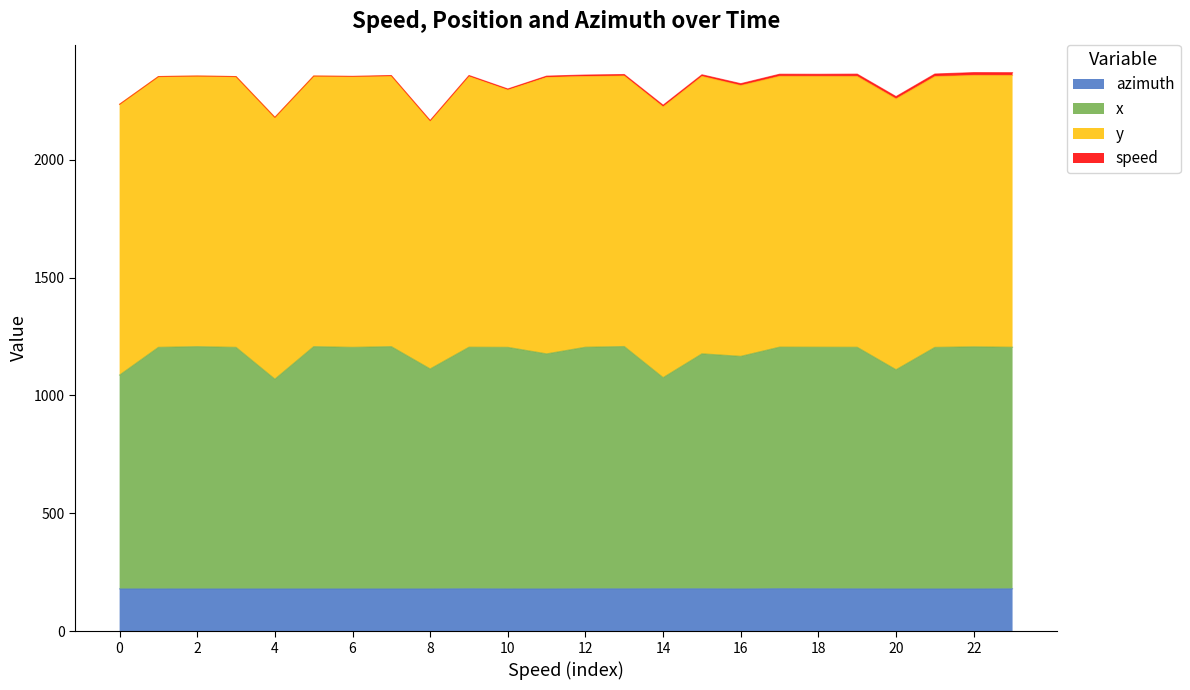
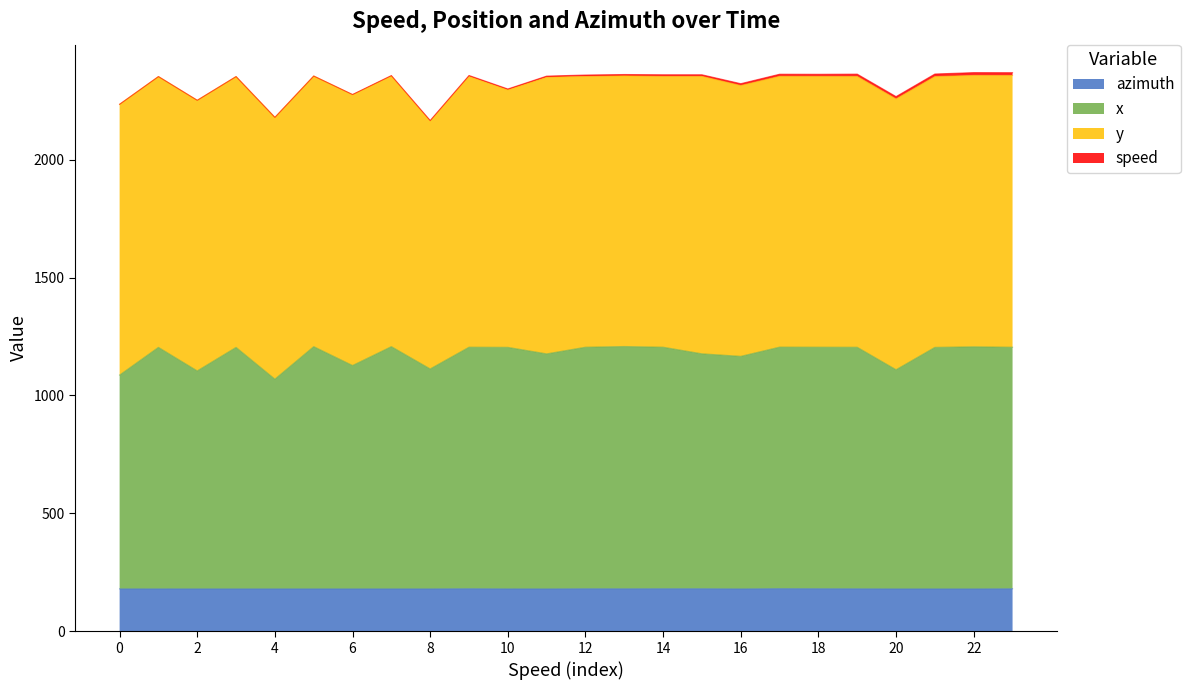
x, 2: 1030 -> 920
x, 6: 1020 -> 950
x, 14: 900 -> 1020
